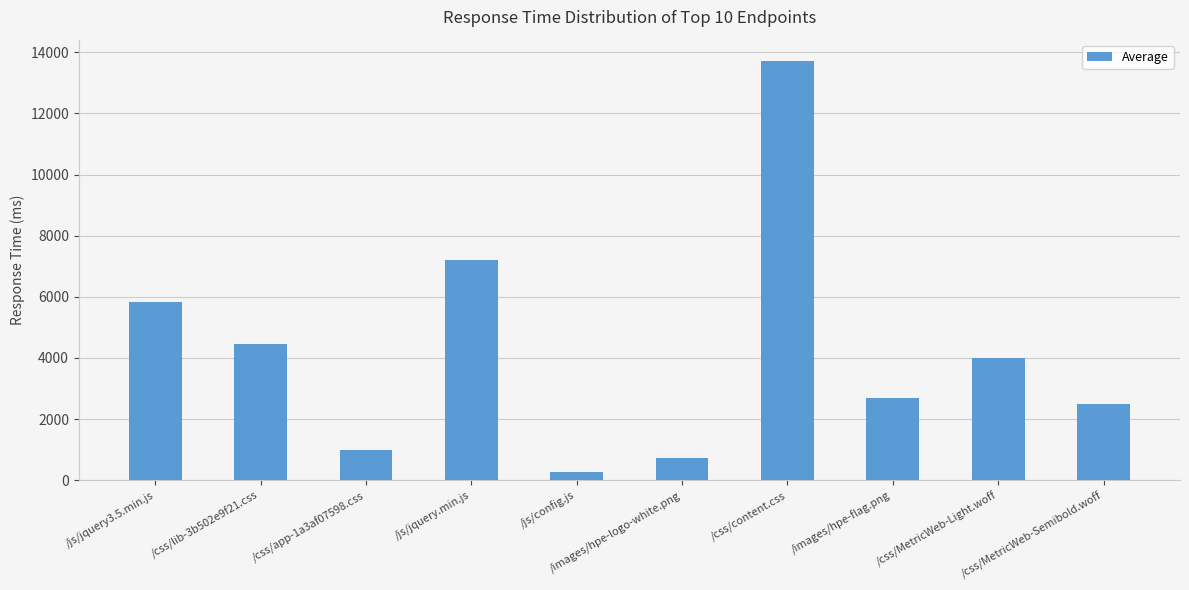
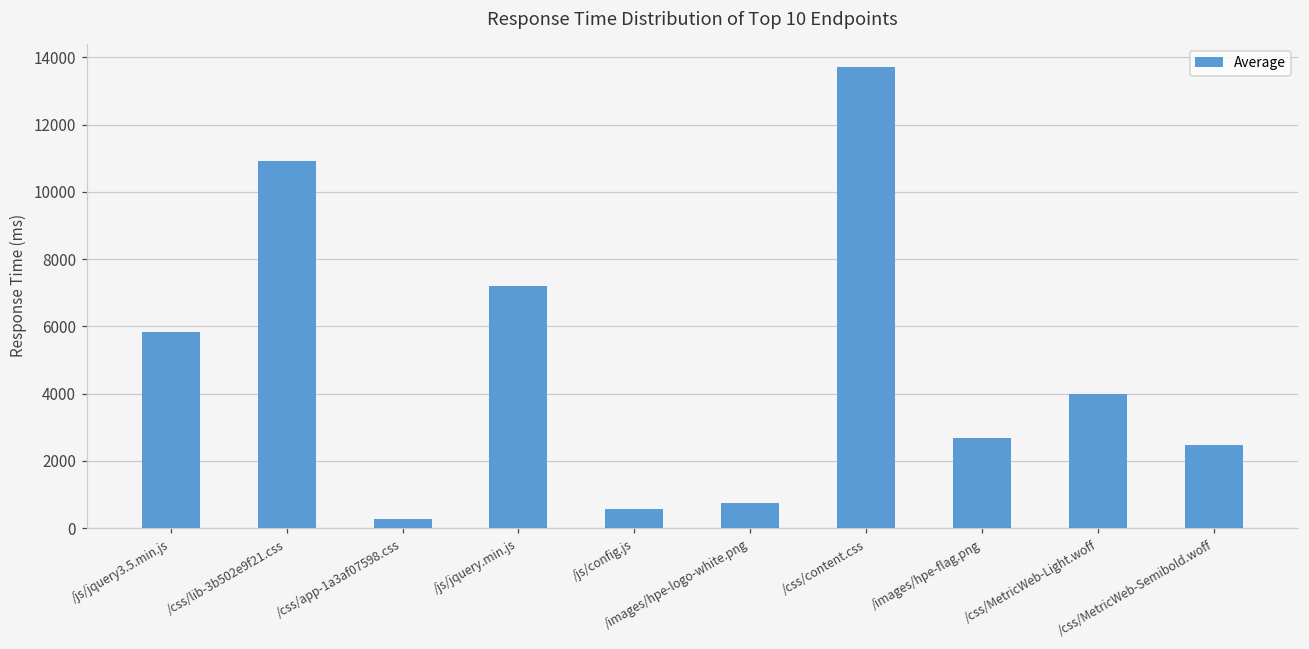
/css/lib-3b502e9f21.css: 4500 -> 10900
/css/app-1a3af07598.css: 1000 -> 300
/js/config.js: 300 -> 600
